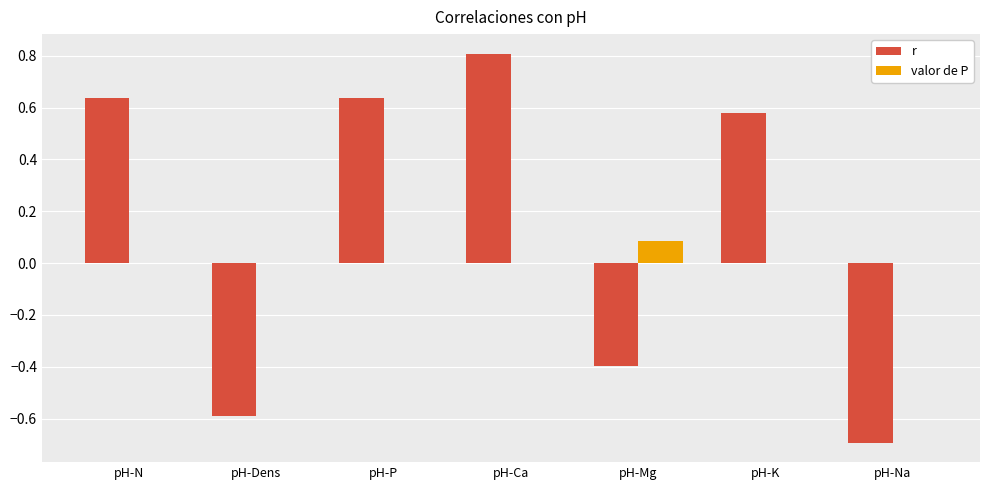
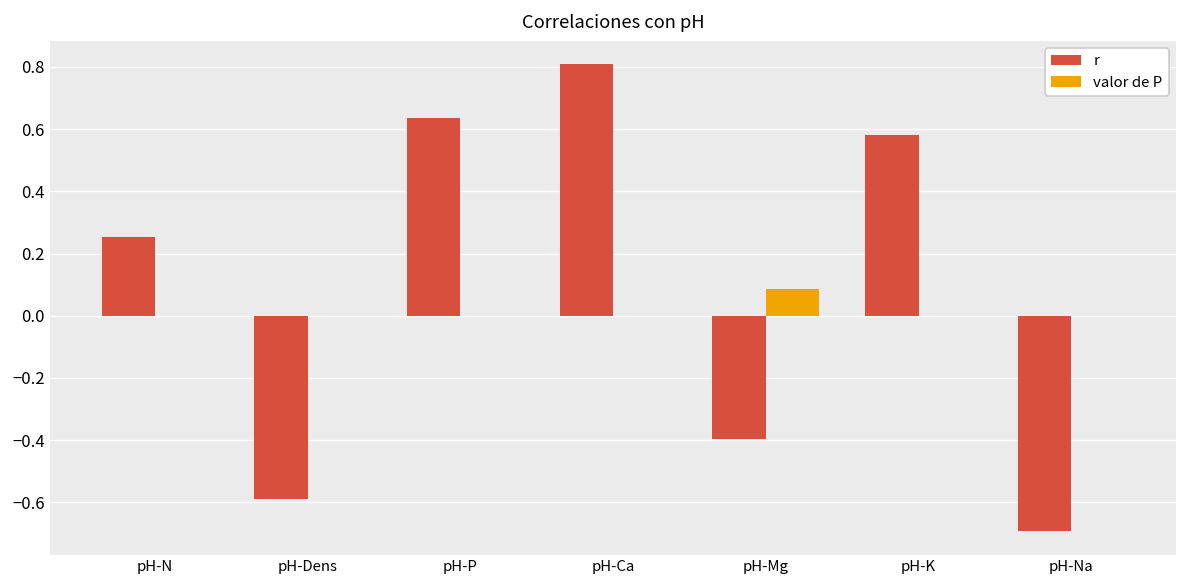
r, pH-N: 0.64 -> 0.25
